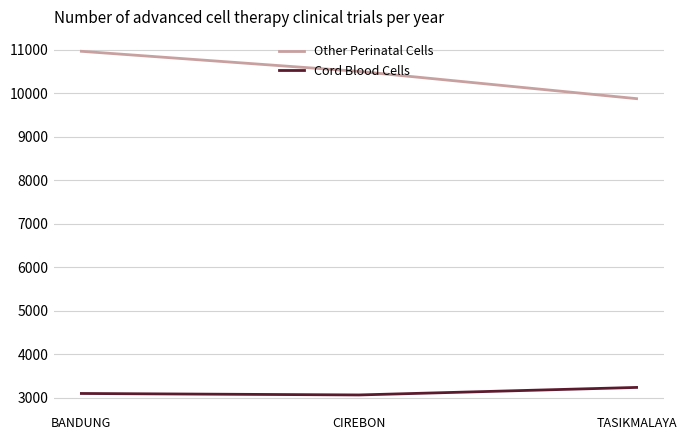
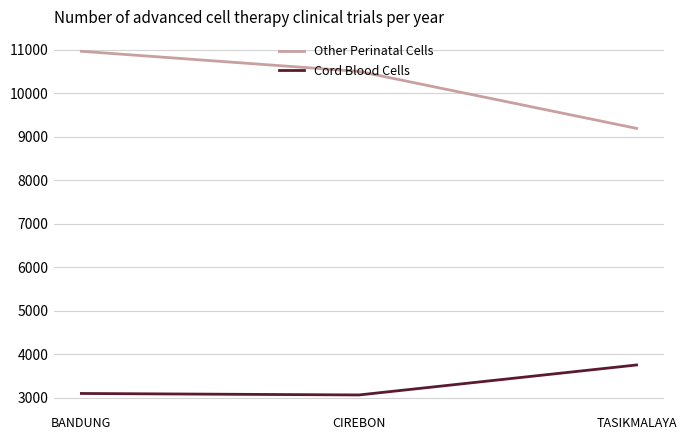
Other Perinatal Cells, TASIKMALAYA: 9900 -> 9200
Cord Blood Cells, TASIKMALAYA: 3200 -> 3800
